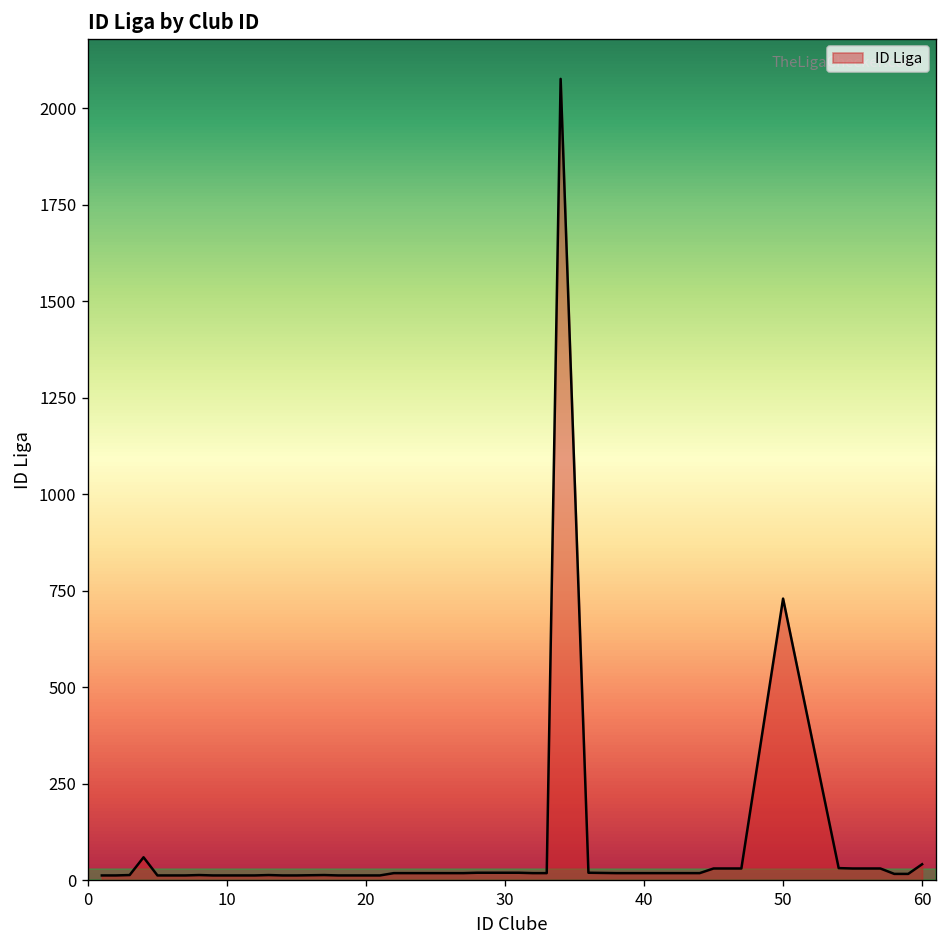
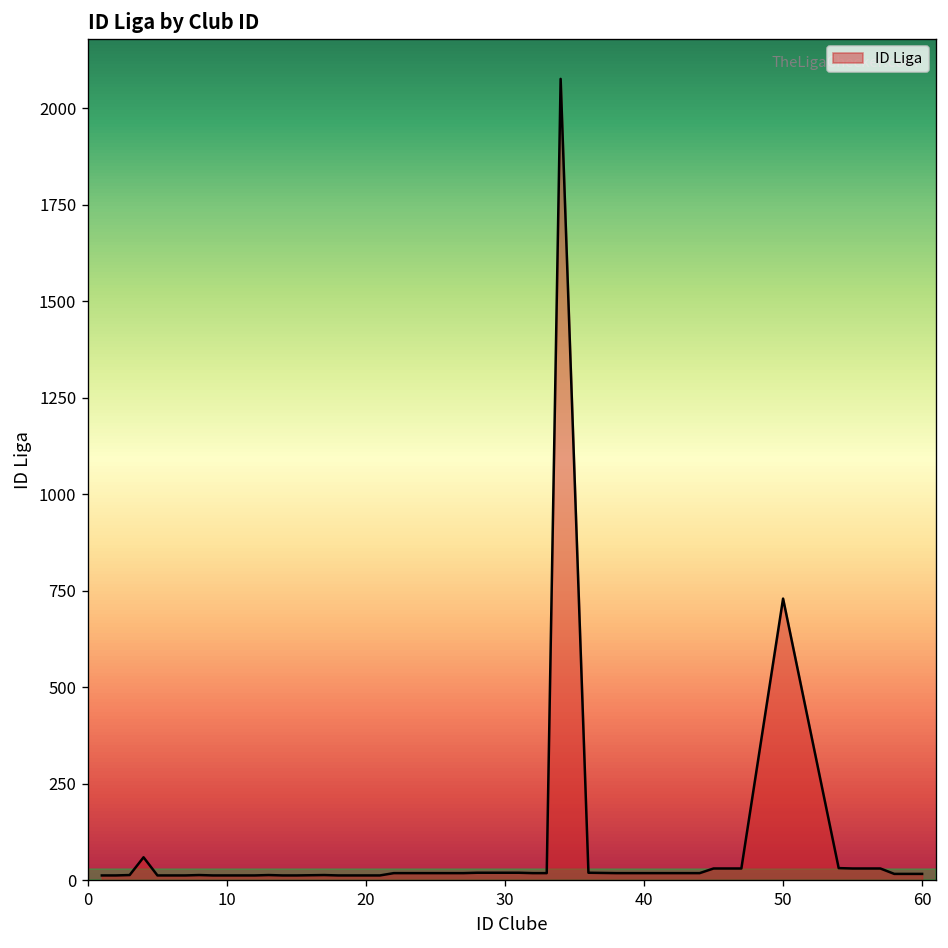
60: 40 -> 20
